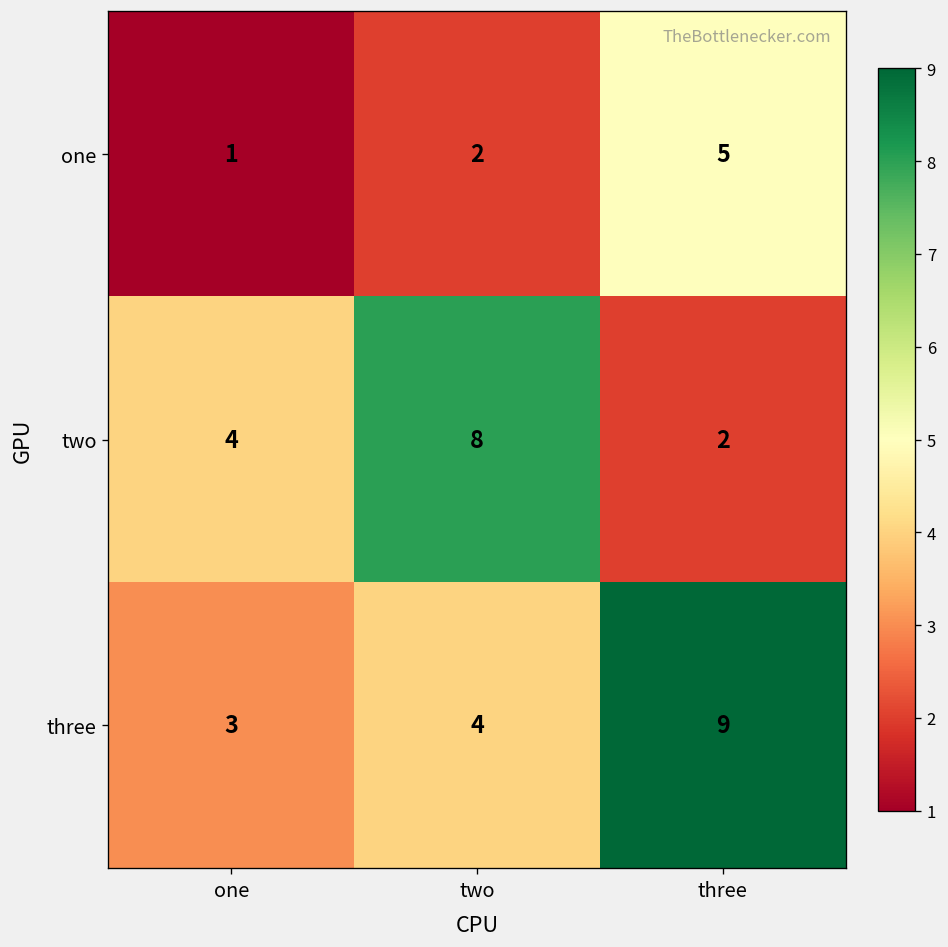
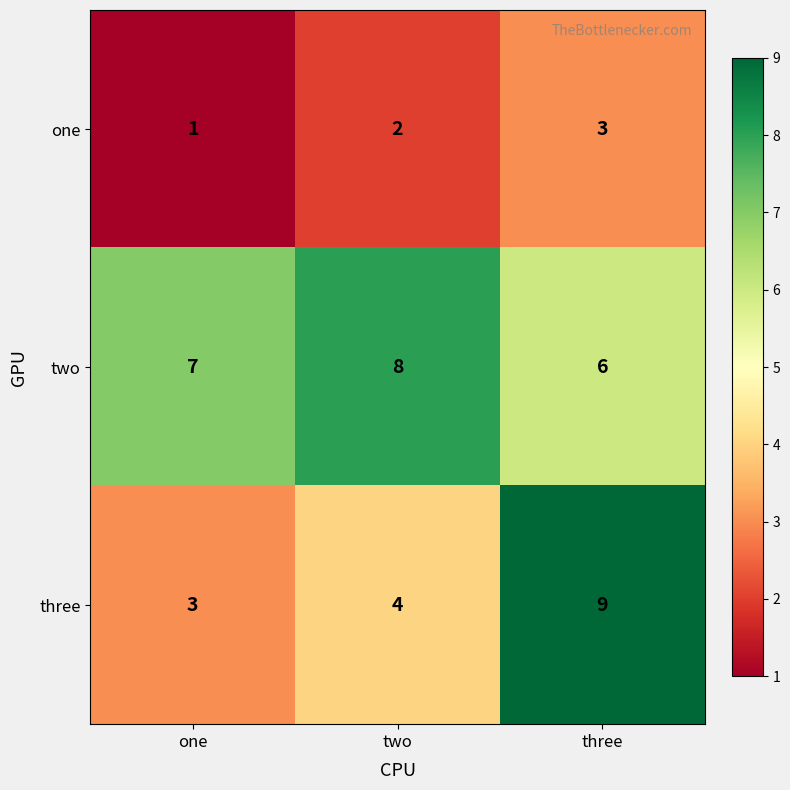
one, three: 5 -> 3
two, one: 4 -> 7
two, three: 2 -> 6
